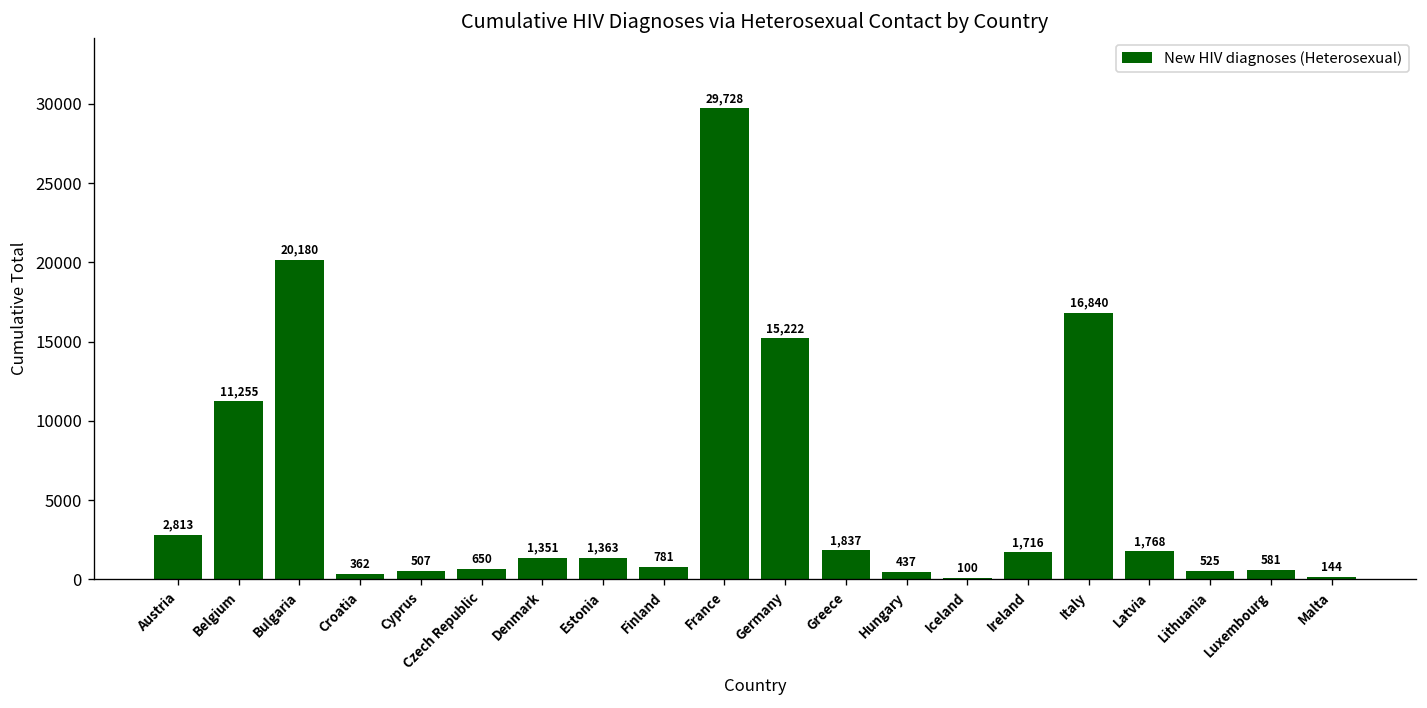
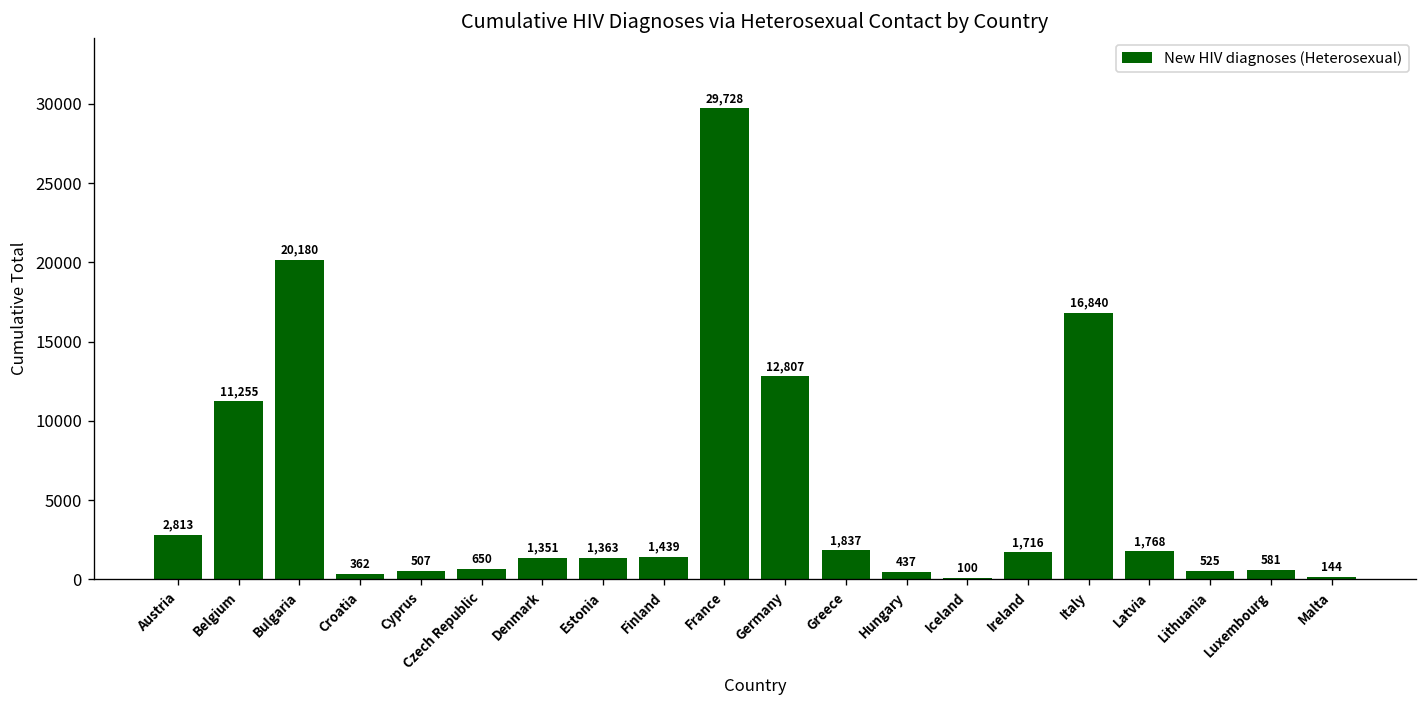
Finland: 781 -> 1,439
Germany: 15,222 -> 12,807
